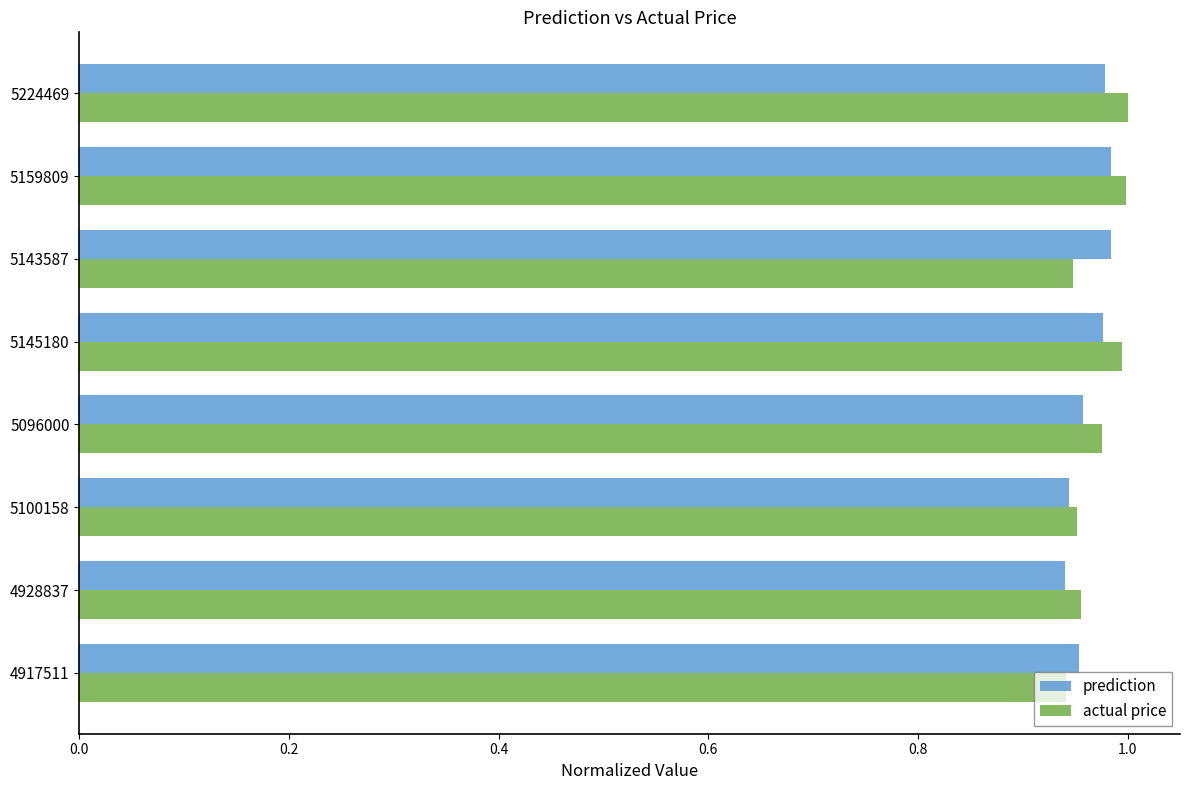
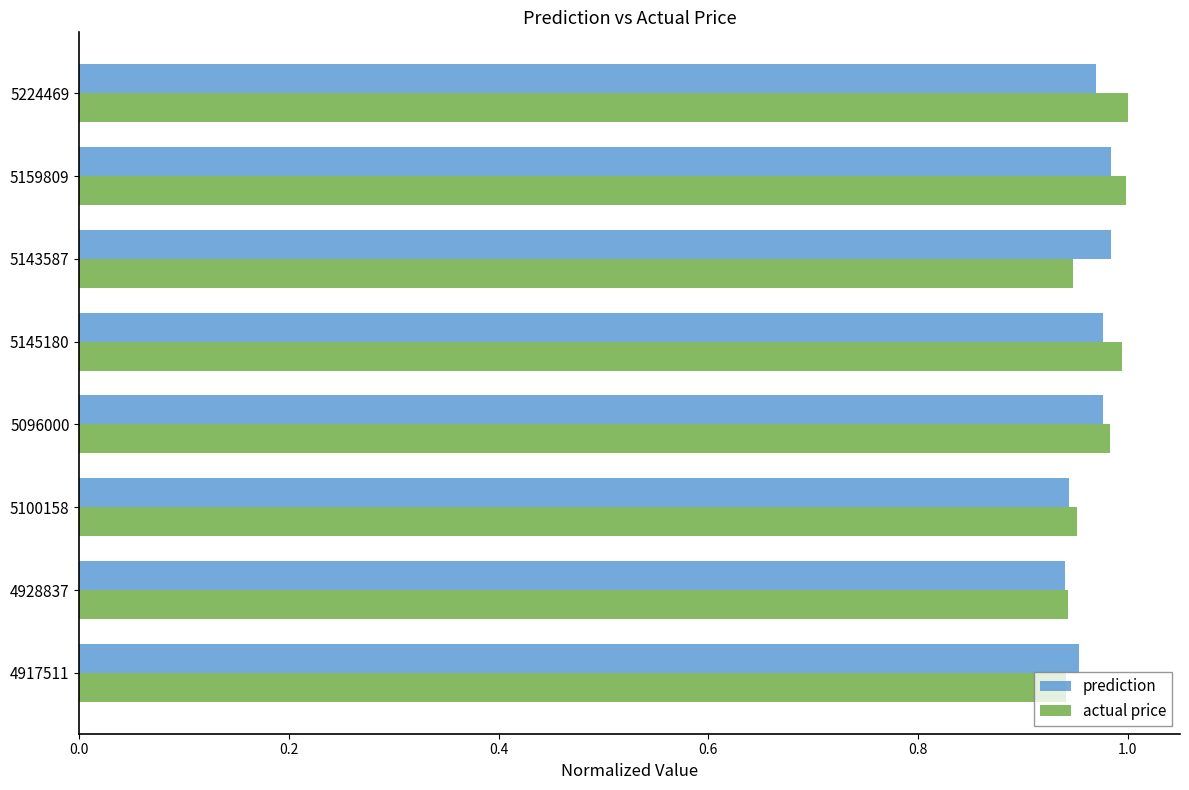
prediction, 5224469: 0.979 -> 0.970
prediction, 5096000: 0.958 -> 0.977
actual price, 5096000: 0.975 -> 0.983
actual price, 4928837: 0.956 -> 0.943
